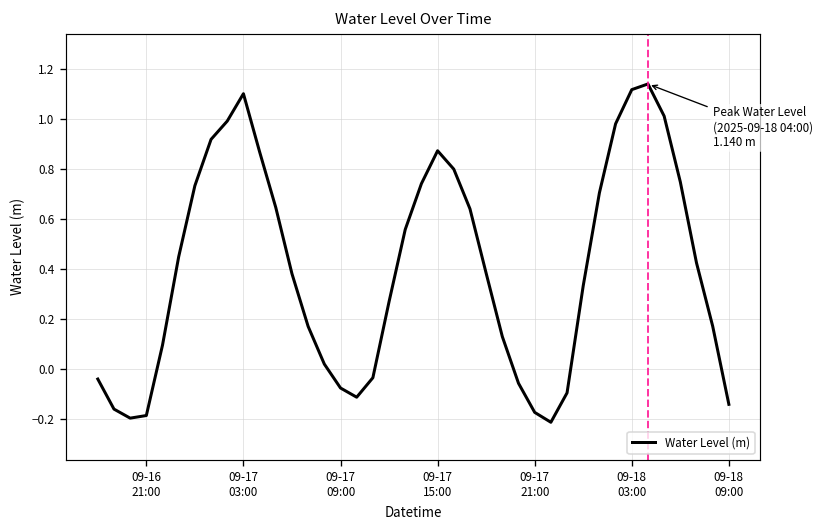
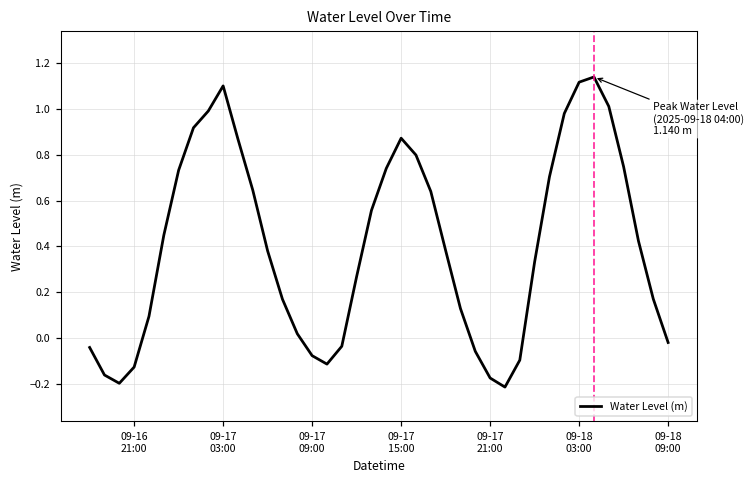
09-16 21:00: -0.19 -> -0.13
09-18 09:00: -0.14 -> -0.02
